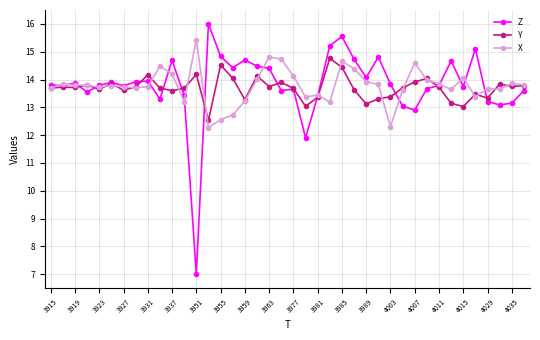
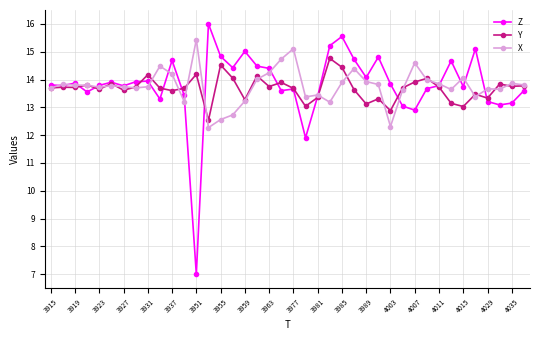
Z, 3959: 14.7 -> 15.0
X, 3963: 14.8 -> 14.2
X, 3977: 14.1 -> 15.1
X, 3985: 14.7 -> 13.9
Y, 4003: 13.4 -> 12.9
